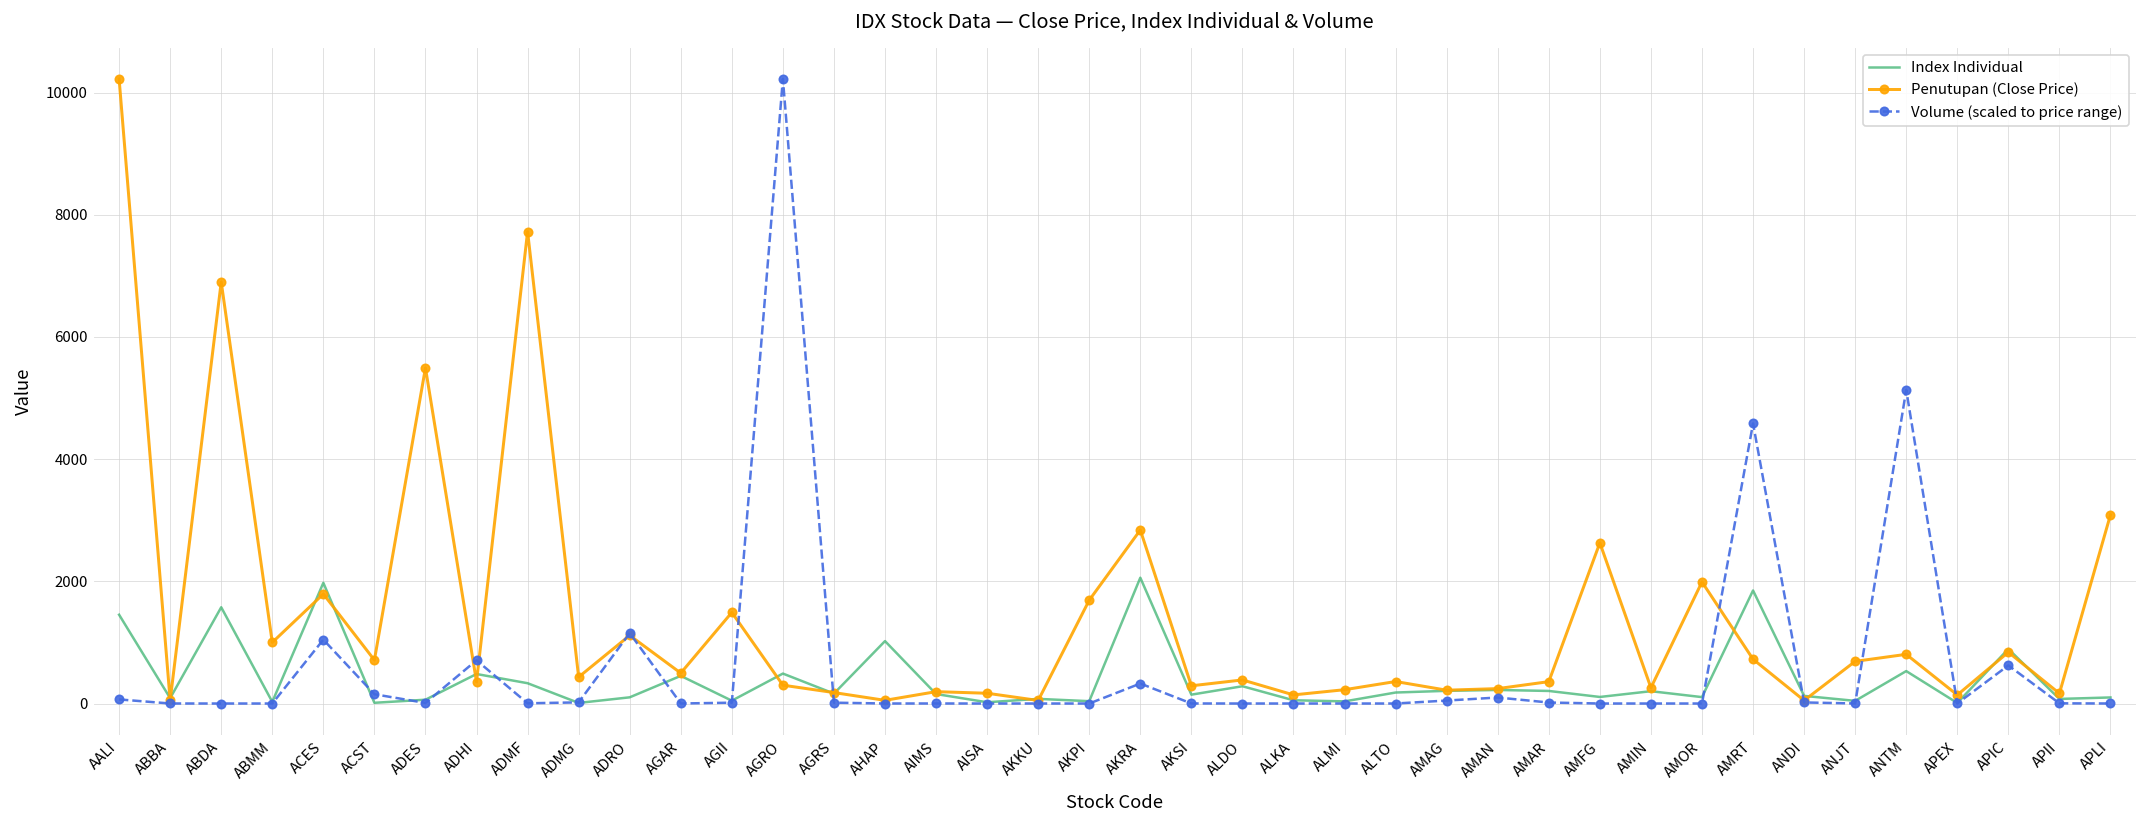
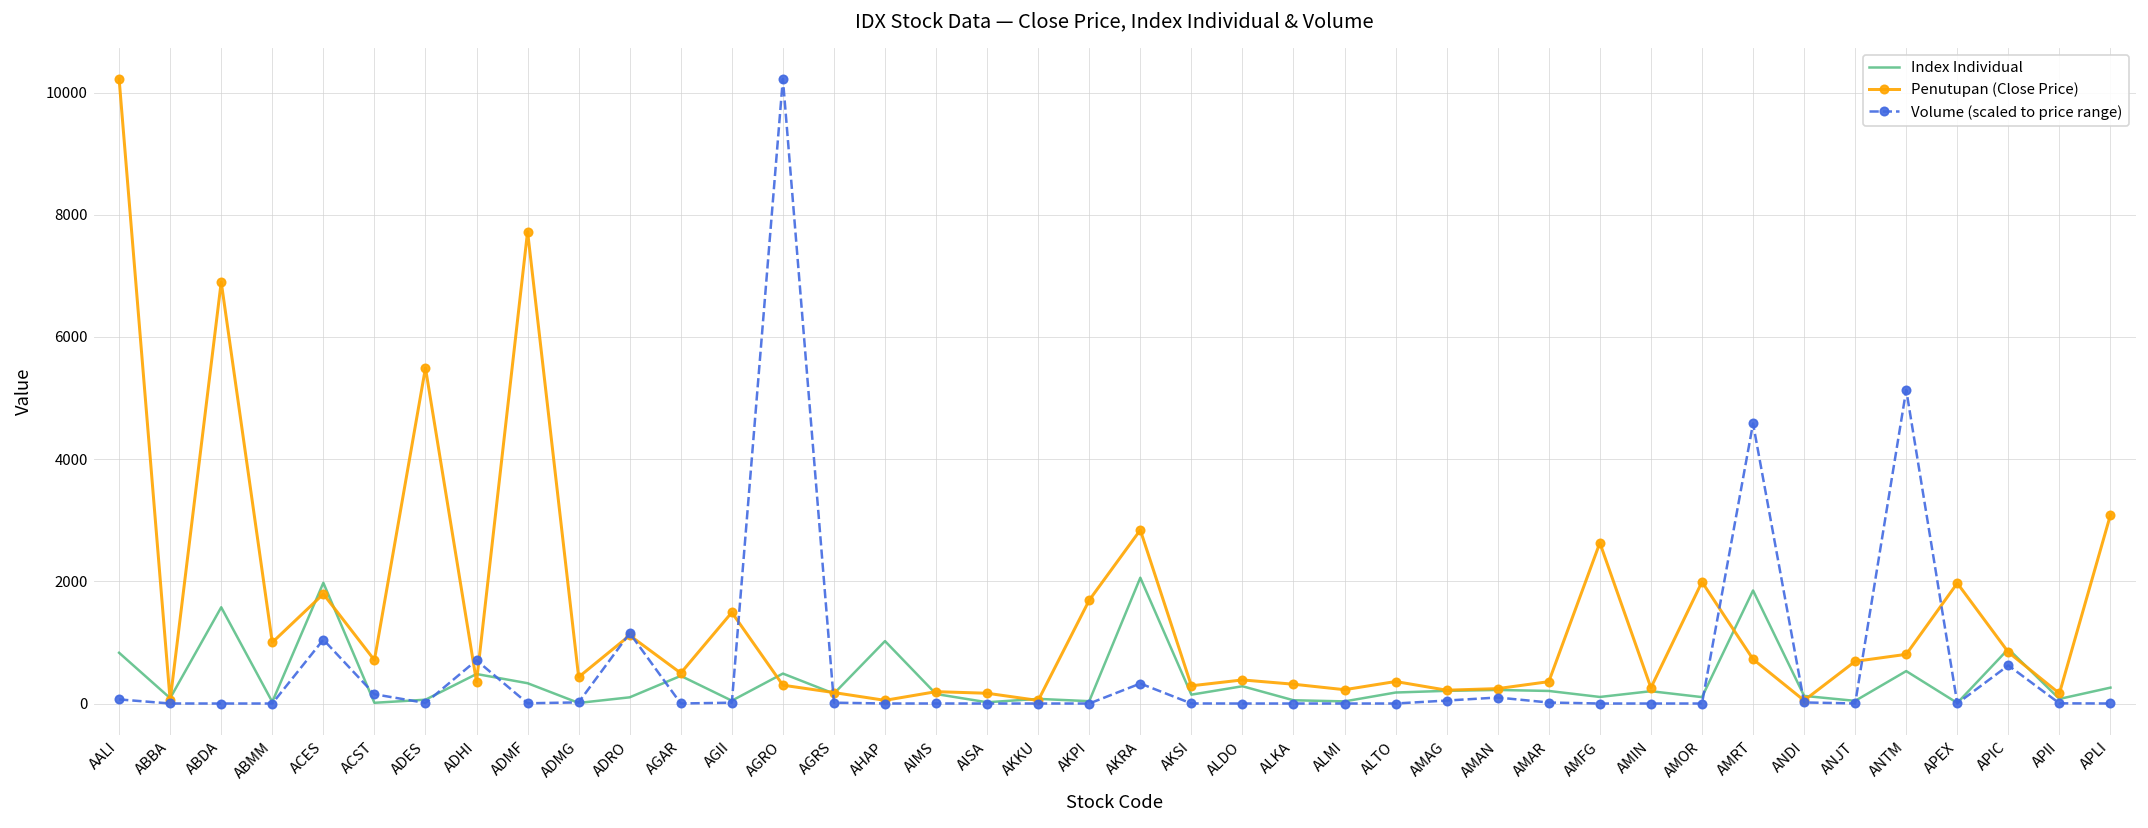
Index Individual, AALI: 1500 -> 800
Penutupan (Close Price), ALKA: 100 -> 300
Penutupan (Close Price), APEX: 100 -> 2000
Index Individual, APLI: 100 -> 300
